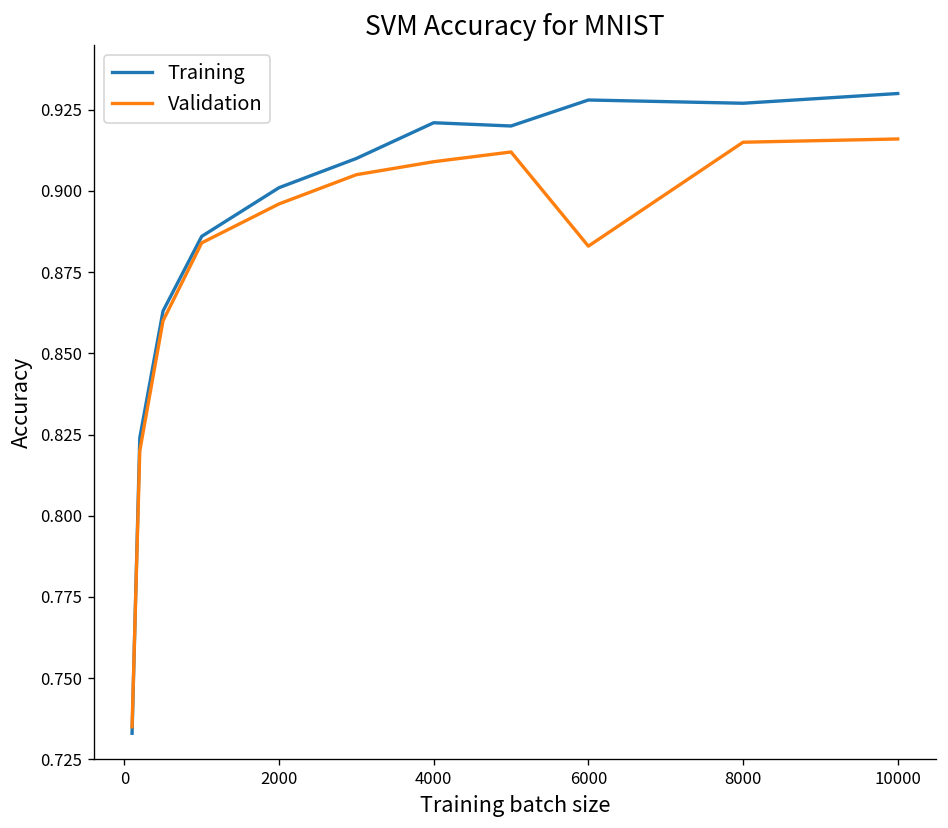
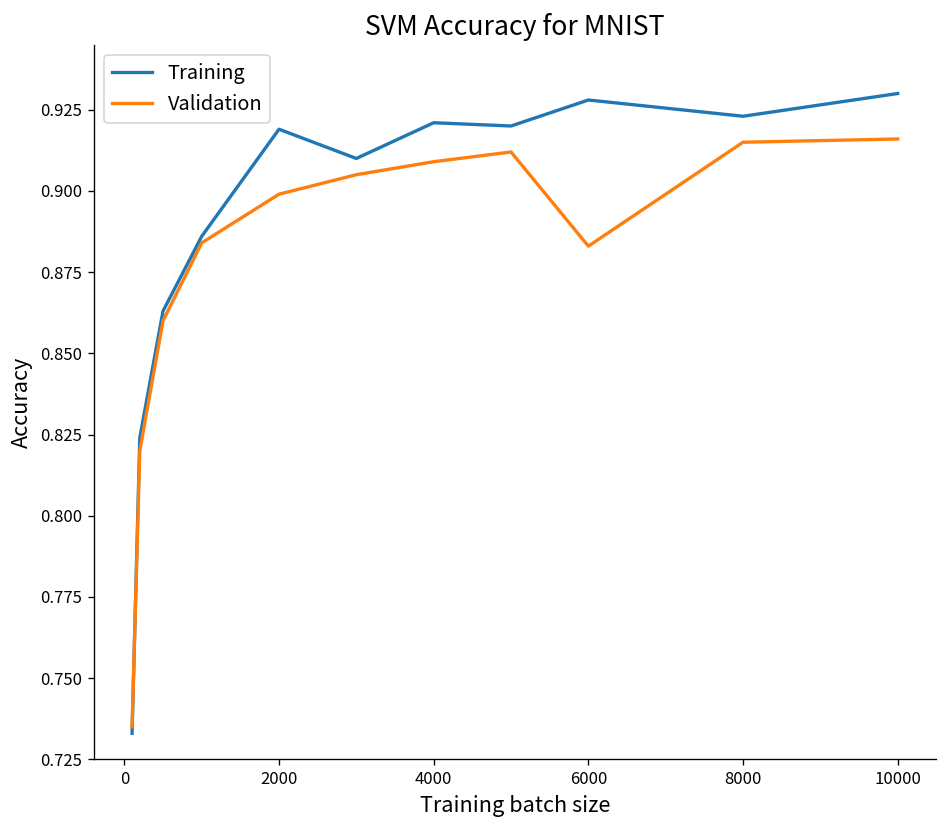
Training, 2000: 0.901 -> 0.919
Validation, 2000: 0.896 -> 0.899
Training, 8000: 0.927 -> 0.923
